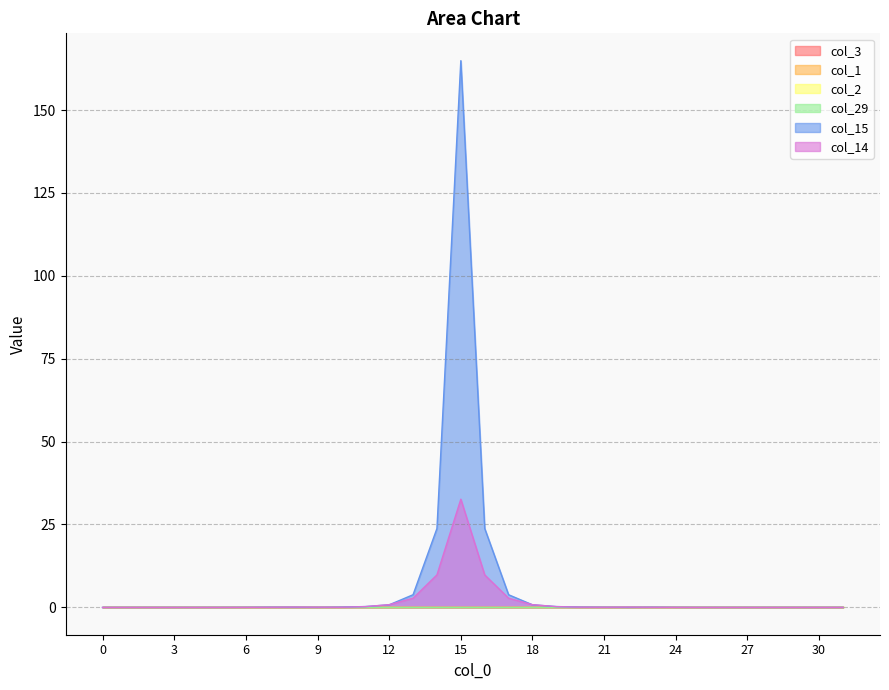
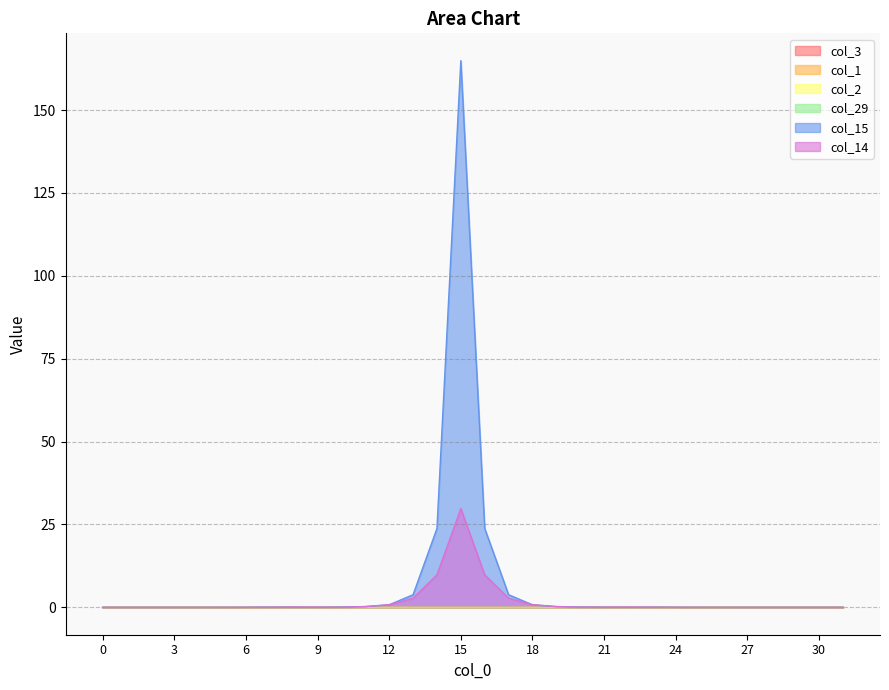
col_14, 15: 33 -> 30
